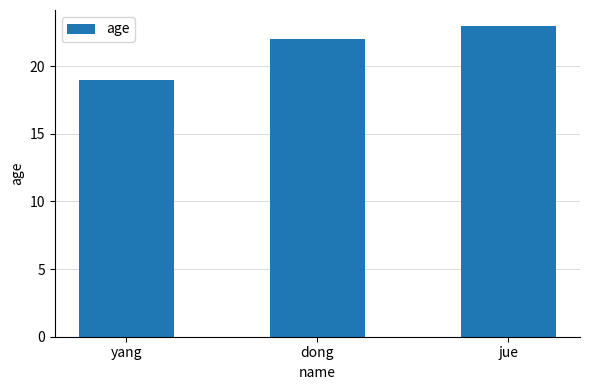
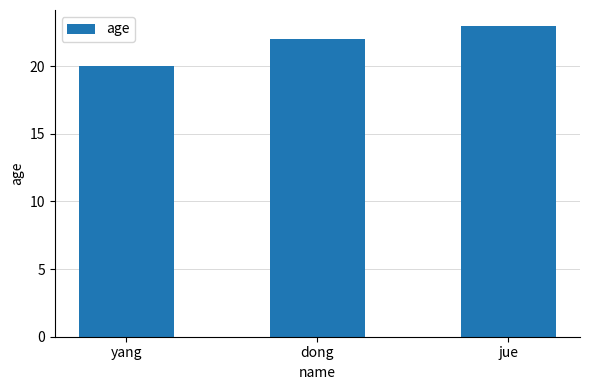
yang: 19 -> 20
